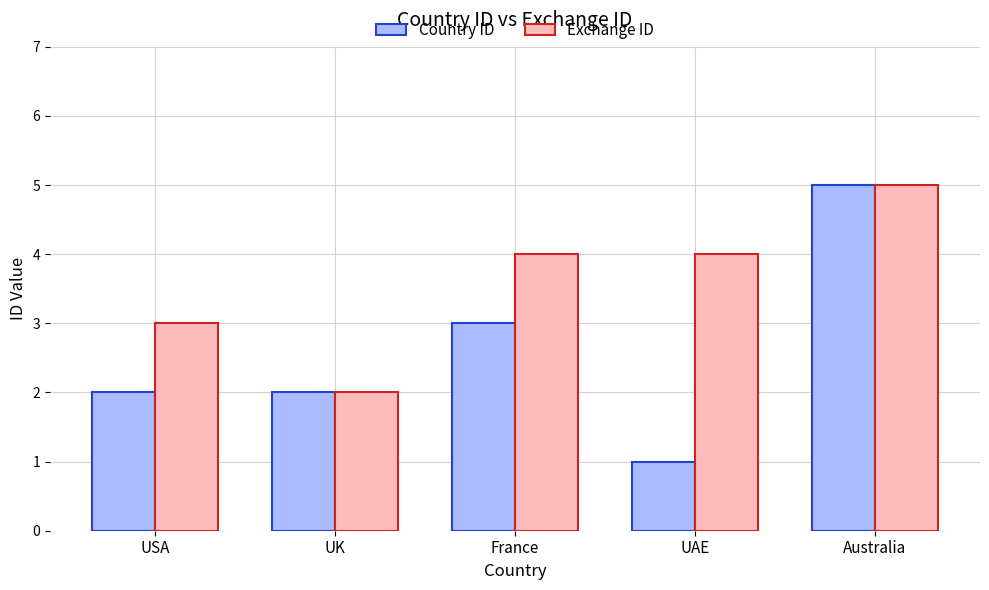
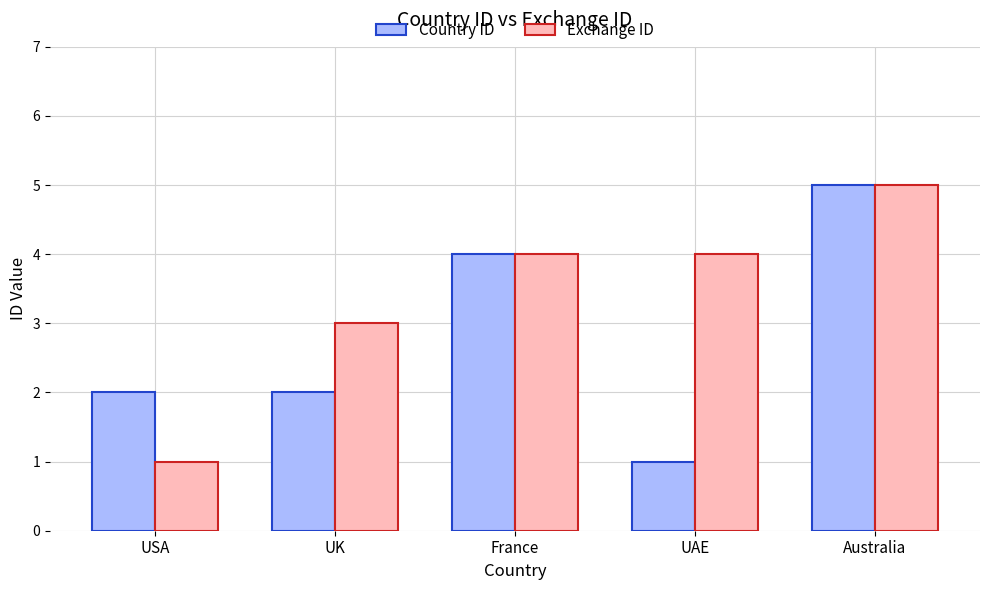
Exchange ID, USA: 3 -> 1
Exchange ID, UK: 2 -> 3
Country ID, France: 3 -> 4
